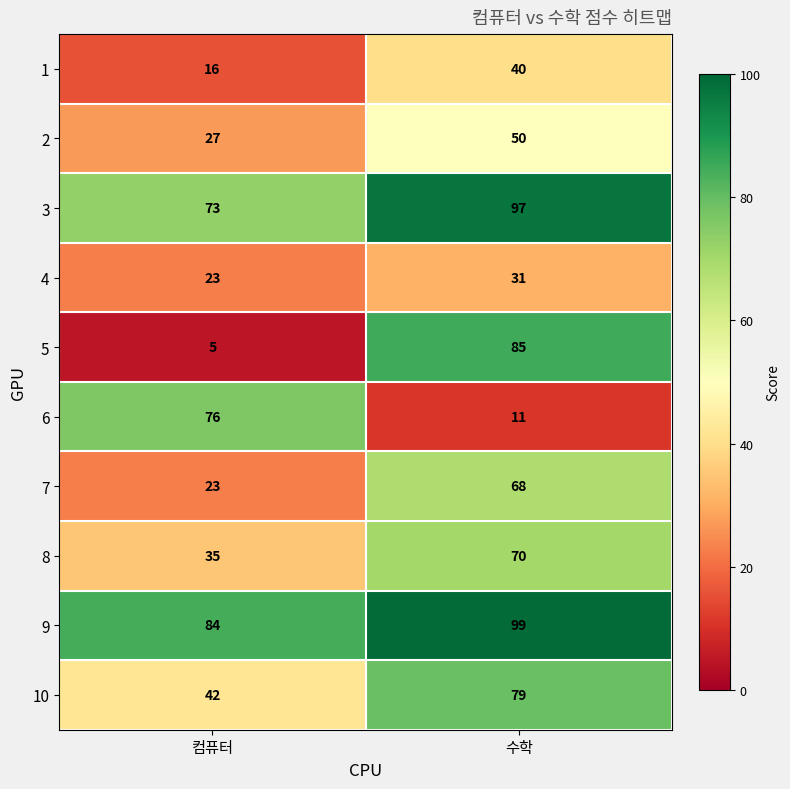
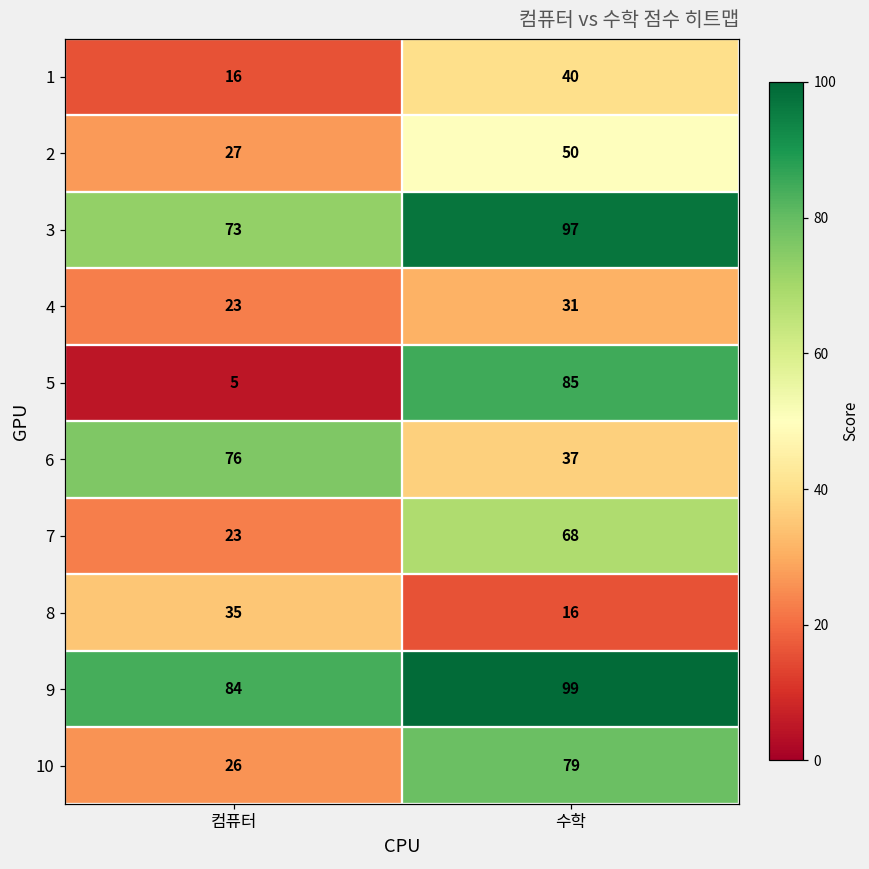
6, 수학: 11 -> 37
8, 수학: 70 -> 16
10, 컴퓨터: 42 -> 26
